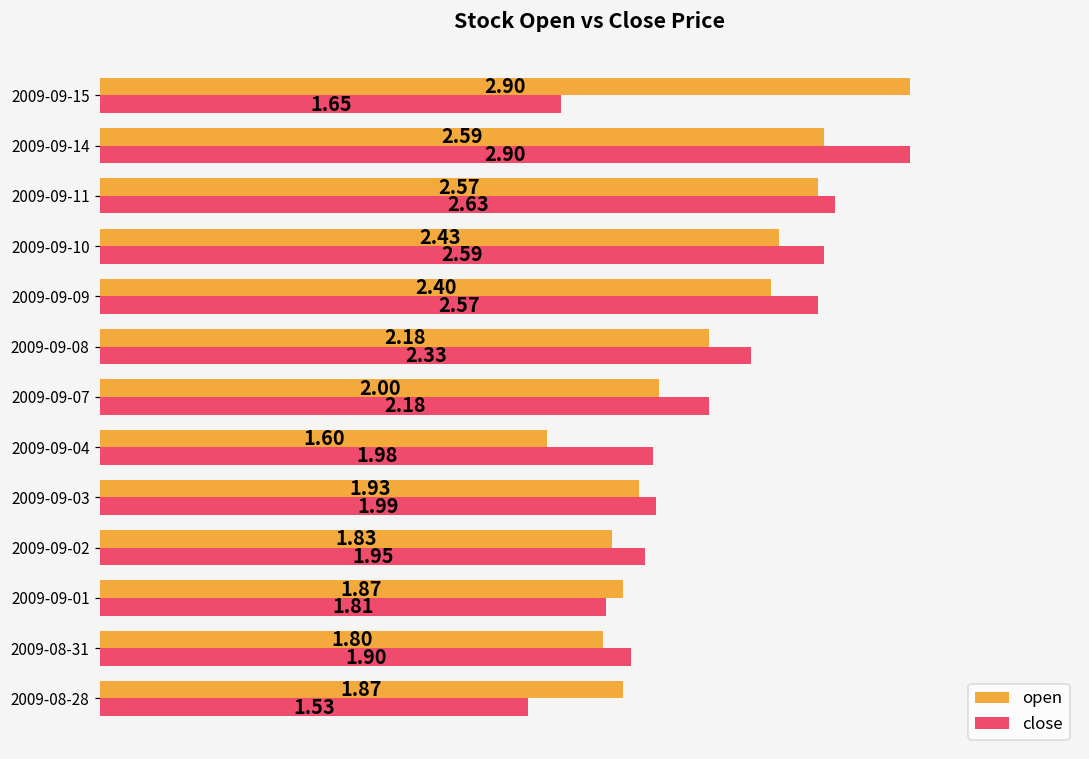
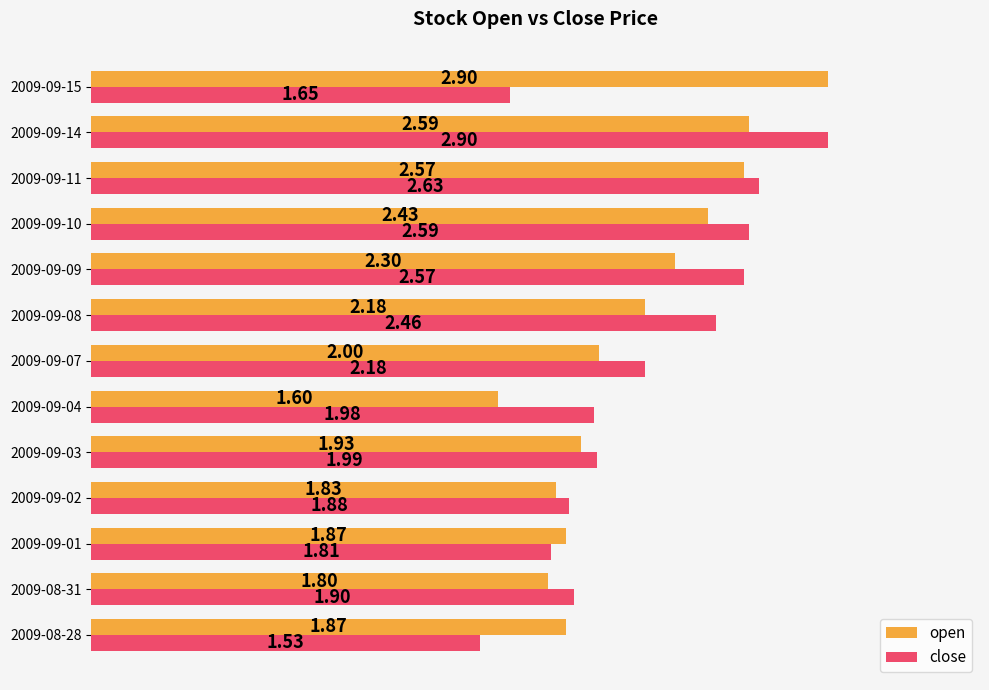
open, 2009-09-09: 2.40 -> 2.30
close, 2009-09-08: 2.33 -> 2.46
close, 2009-09-02: 1.95 -> 1.88
